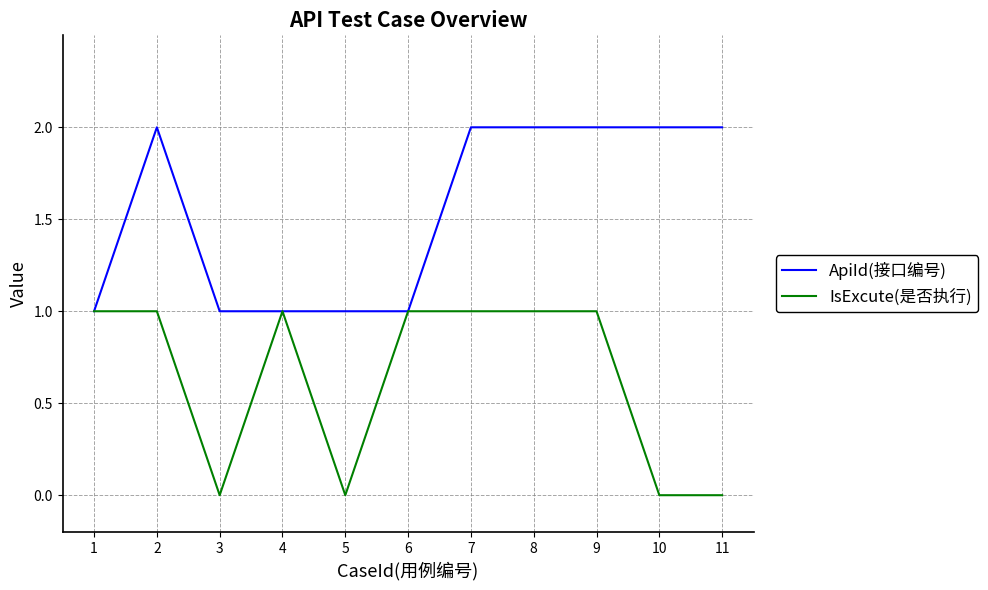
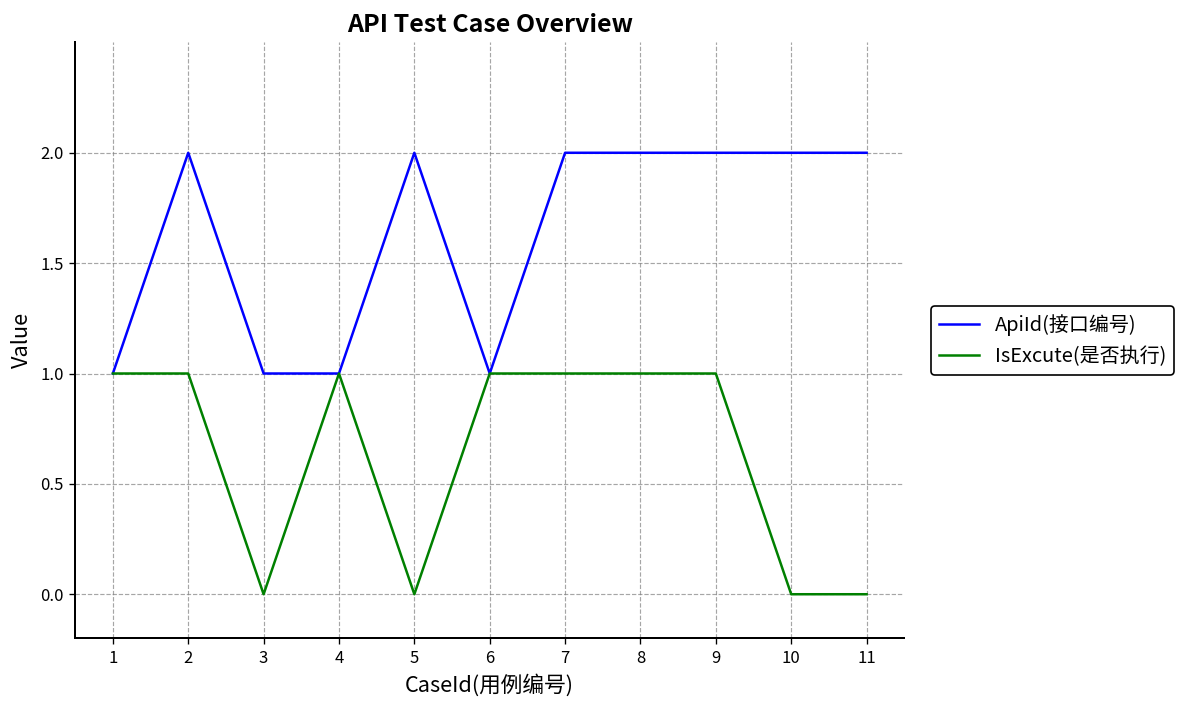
ApiId(接口编号), 5: 1 -> 2
